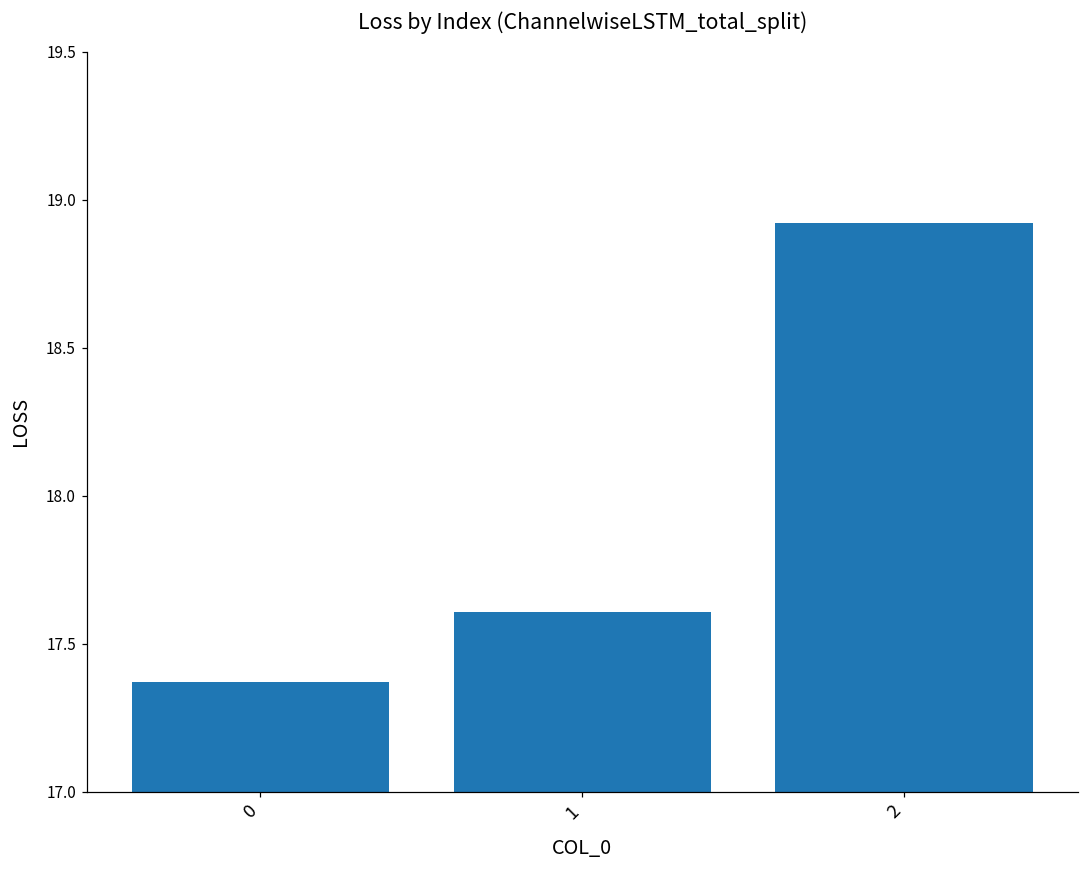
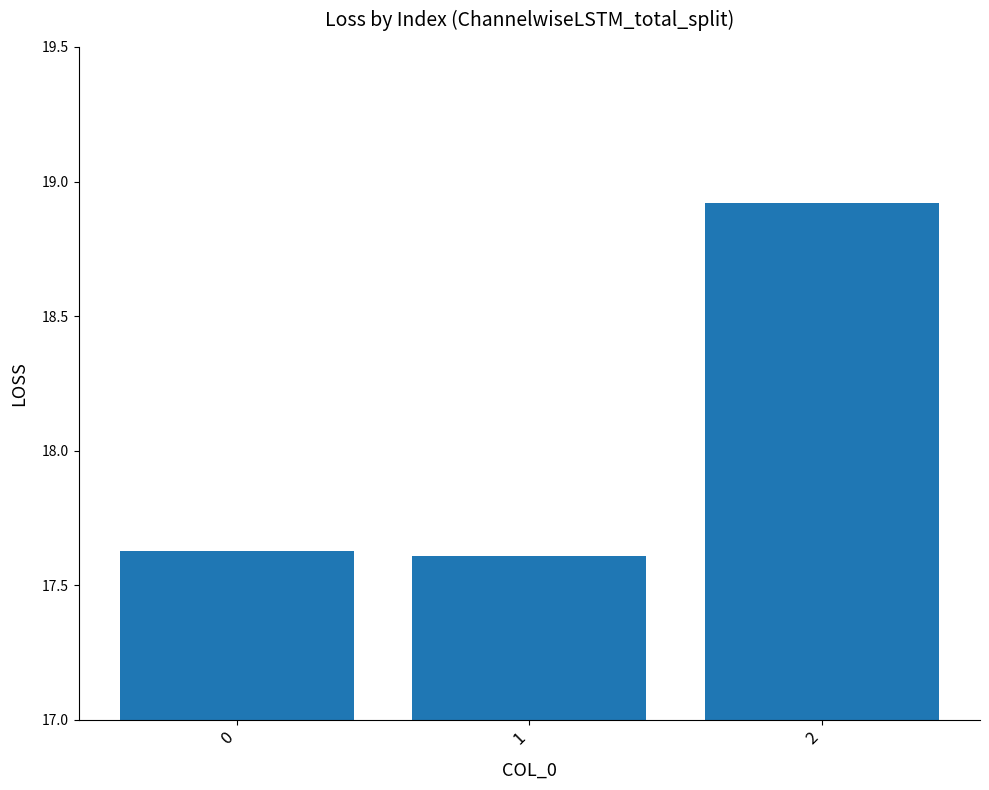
0: 17.37 -> 17.63
